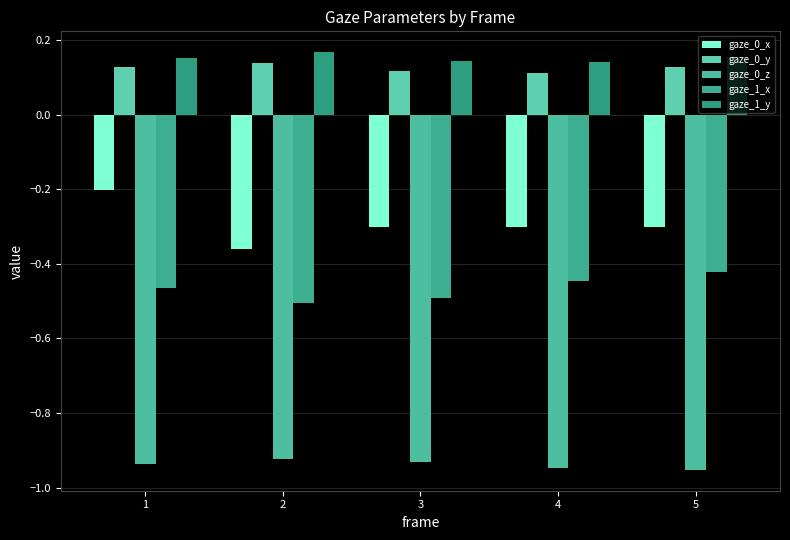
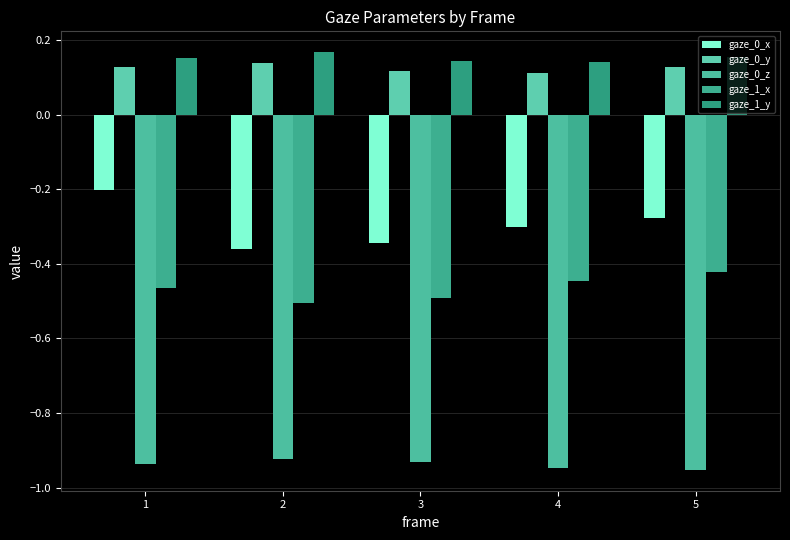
gaze_0_x, 3: -0.30 -> -0.34
gaze_0_x, 5: -0.30 -> -0.28
